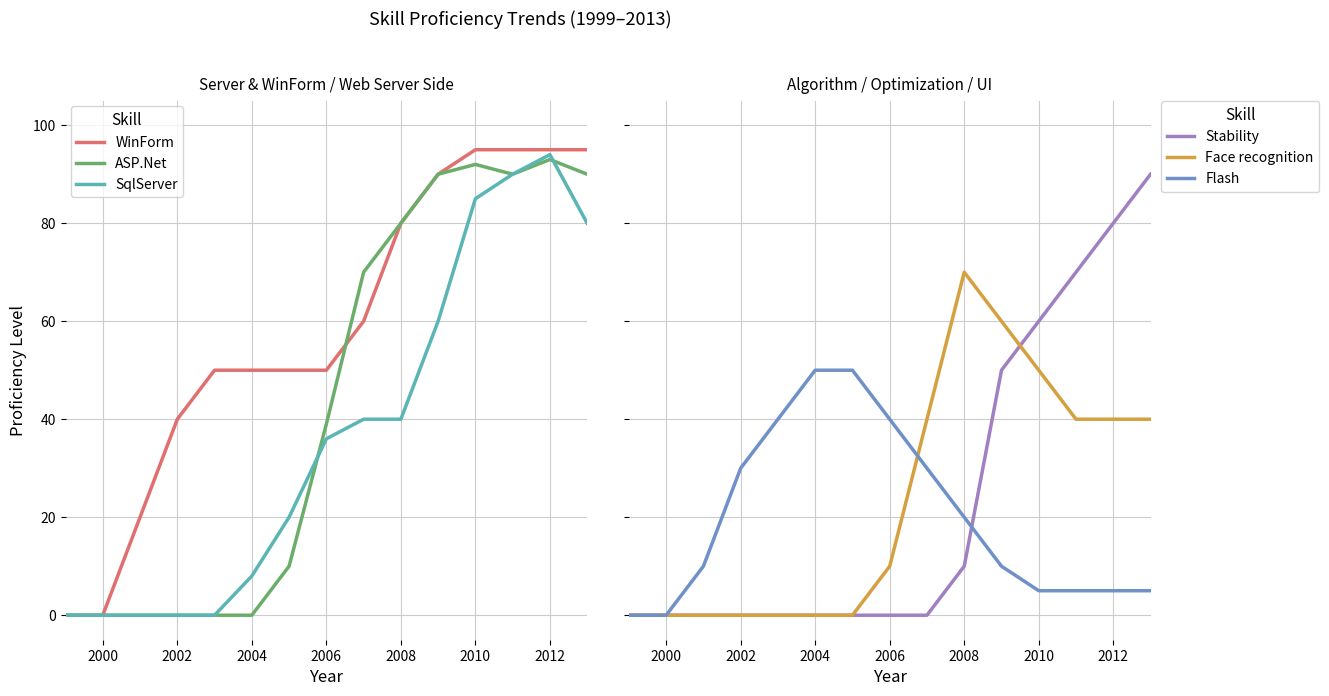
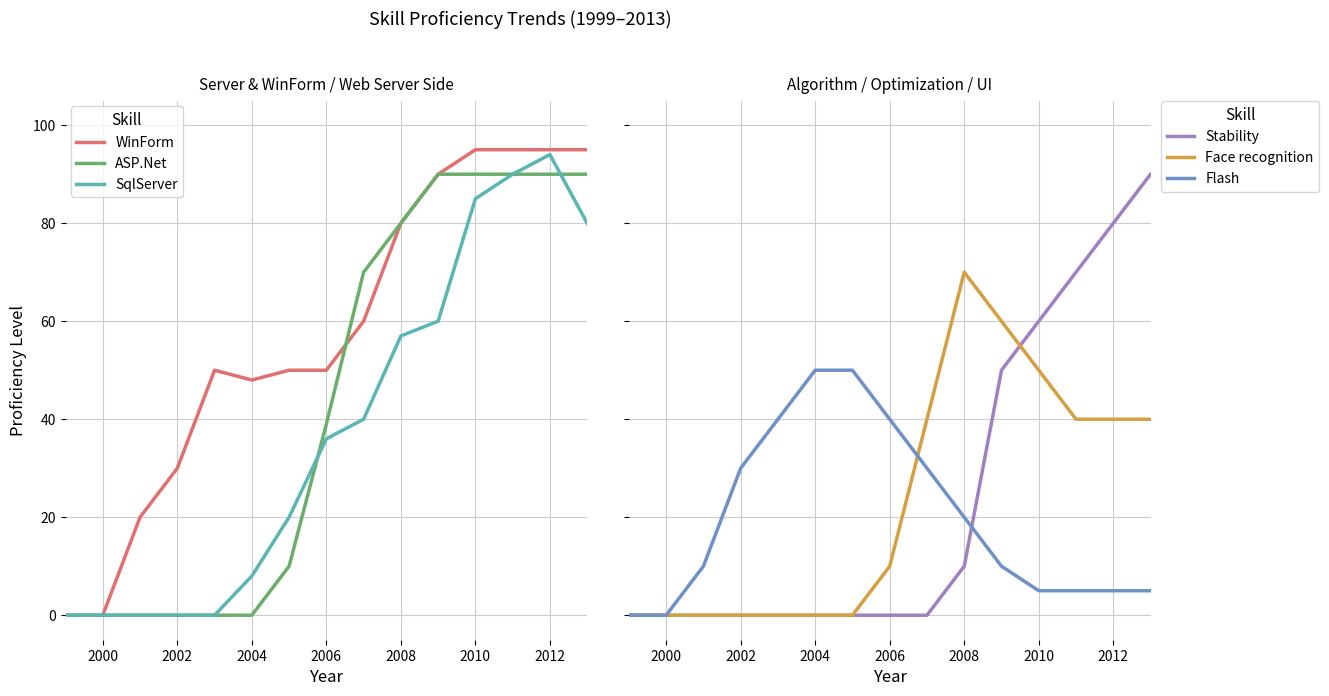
Server & WinForm / Web Server Side, WinForm, 2002: 40 -> 30
Server & WinForm / Web Server Side, WinForm, 2004: 50 -> 48
Server & WinForm / Web Server Side, SqlServer, 2008: 40 -> 57
Server & WinForm / Web Server Side, ASP.Net, 2010: 92 -> 90
Server & WinForm / Web Server Side, ASP.Net, 2012: 93 -> 90
